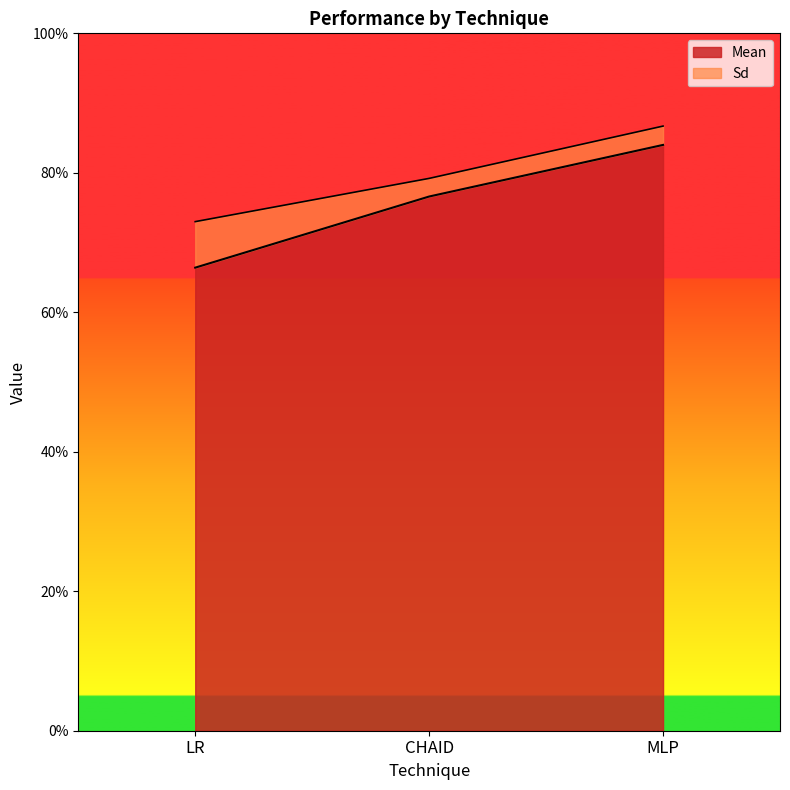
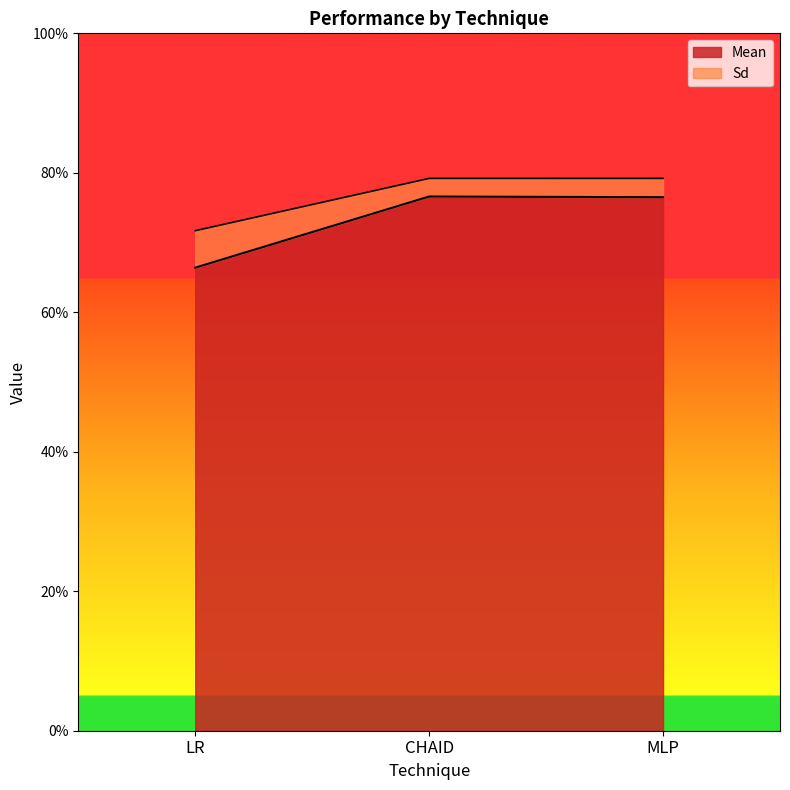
Sd, LR: 7% -> 5%
Mean, MLP: 84% -> 77%
